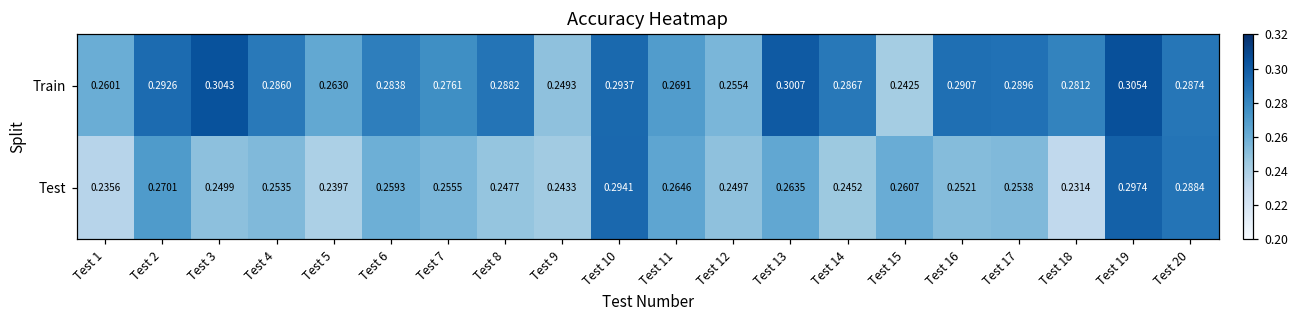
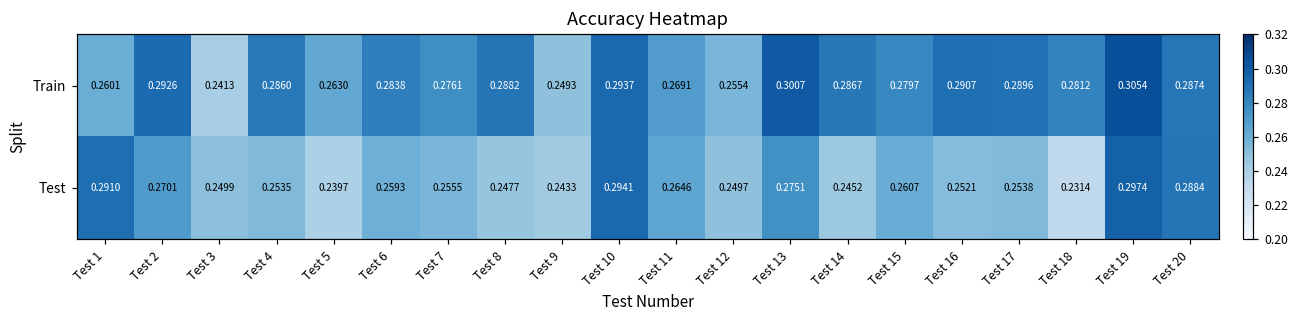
Train, Test 3: 0.3043 -> 0.2413
Train, Test 15: 0.2425 -> 0.2797
Test, Test 1: 0.2356 -> 0.2910
Test, Test 13: 0.2635 -> 0.2751
